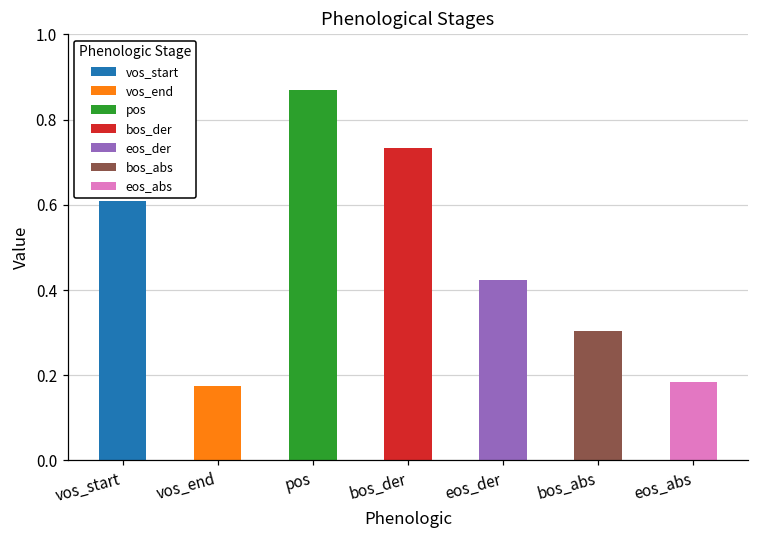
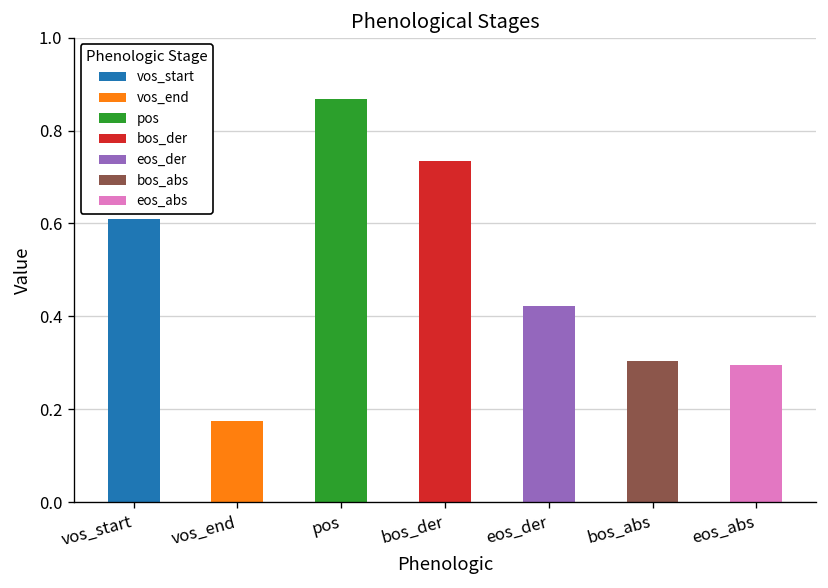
eos_abs: 0.19 -> 0.30
